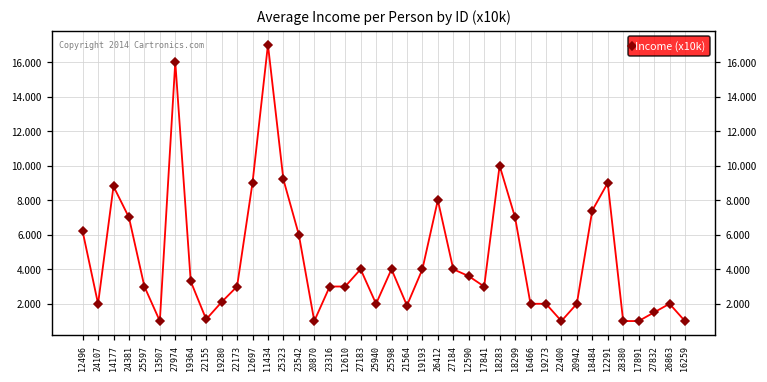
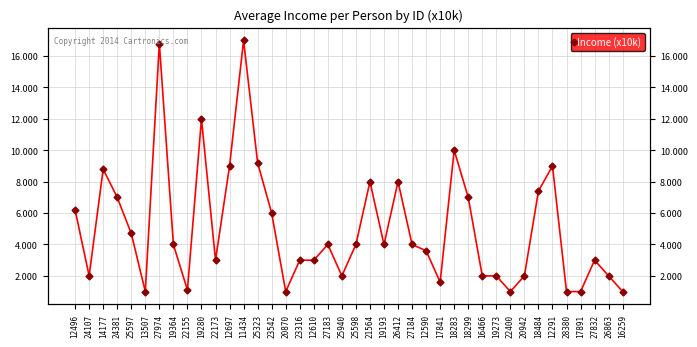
25597: 3.0 -> 4.7
27974: 16.0 -> 16.8
19364: 3.3 -> 4.0
19280: 2.1 -> 12.0
21564: 1.9 -> 8.0
17841: 3.0 -> 1.6
27832: 1.5 -> 3.0
